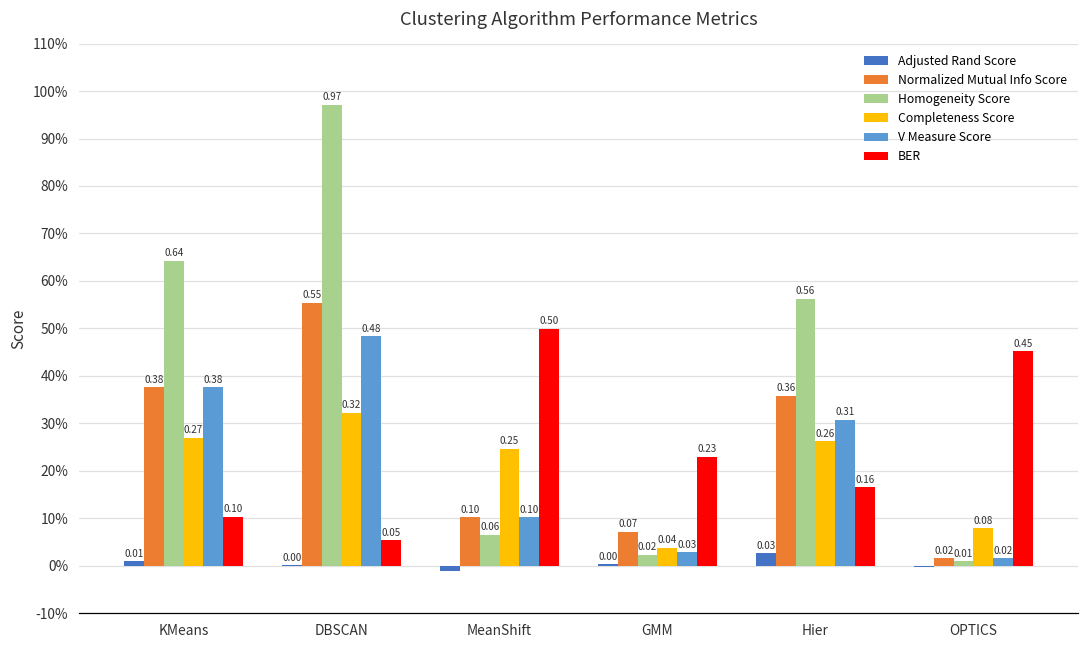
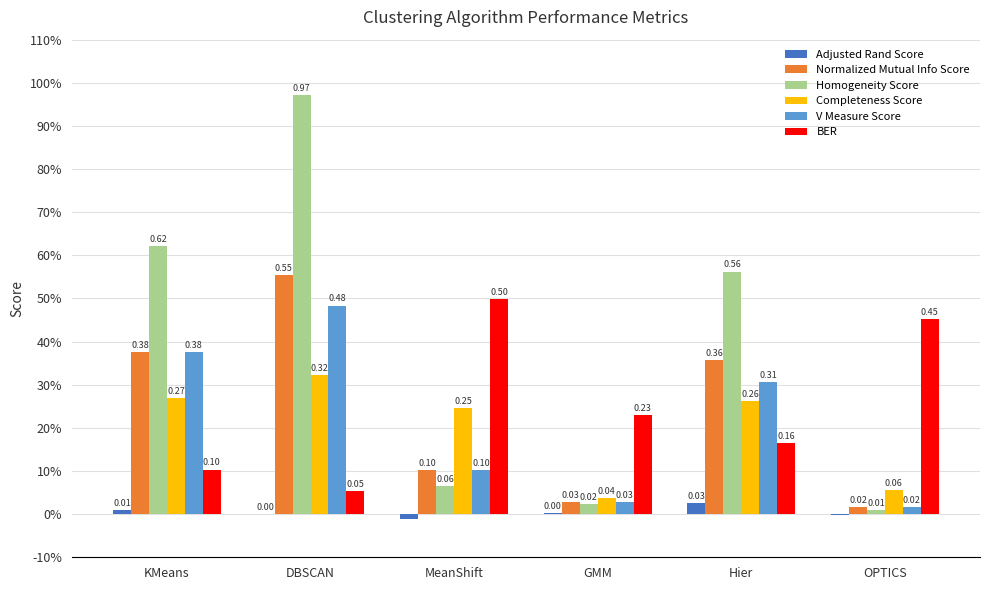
Homogeneity Score, KMeans: 0.64 -> 0.62
Normalized Mutual Info Score, GMM: 0.07 -> 0.03
Completeness Score, OPTICS: 0.08 -> 0.06
